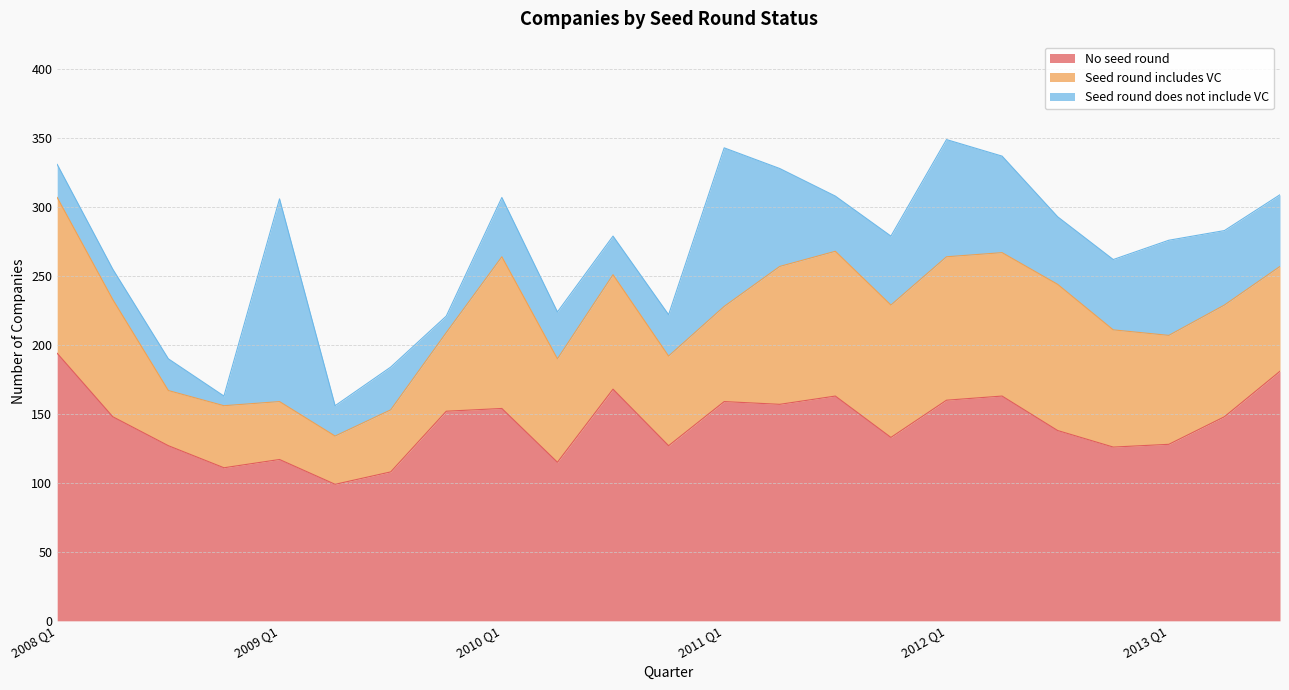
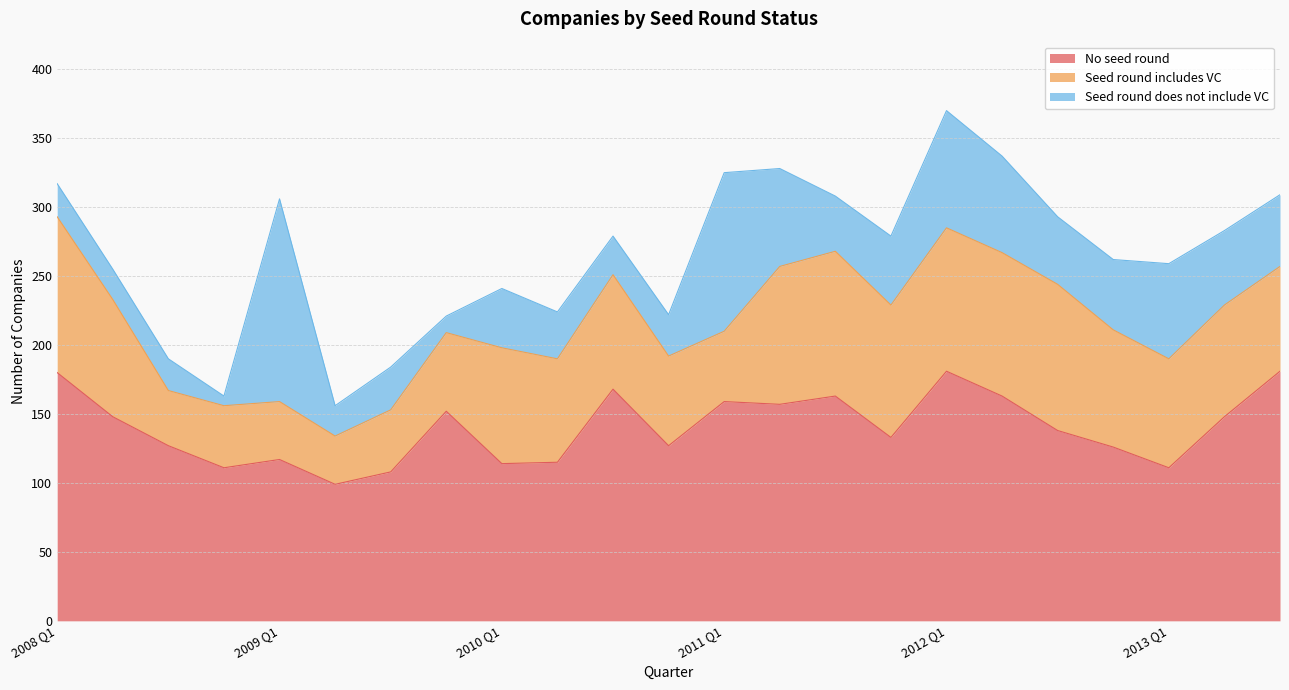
No seed round, 2008 Q1: 194 -> 180
No seed round, 2010 Q1: 154 -> 114
Seed round includes VC, 2010 Q1: 110 -> 84
Seed round includes VC, 2011 Q1: 69 -> 51
No seed round, 2012 Q1: 160 -> 181
No seed round, 2013 Q1: 128 -> 111
